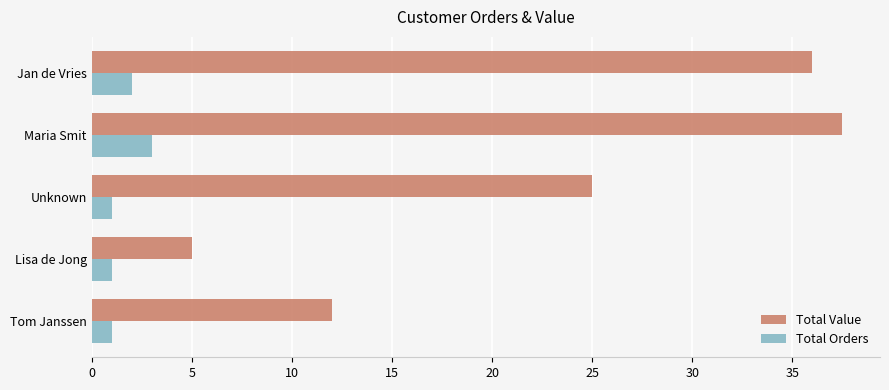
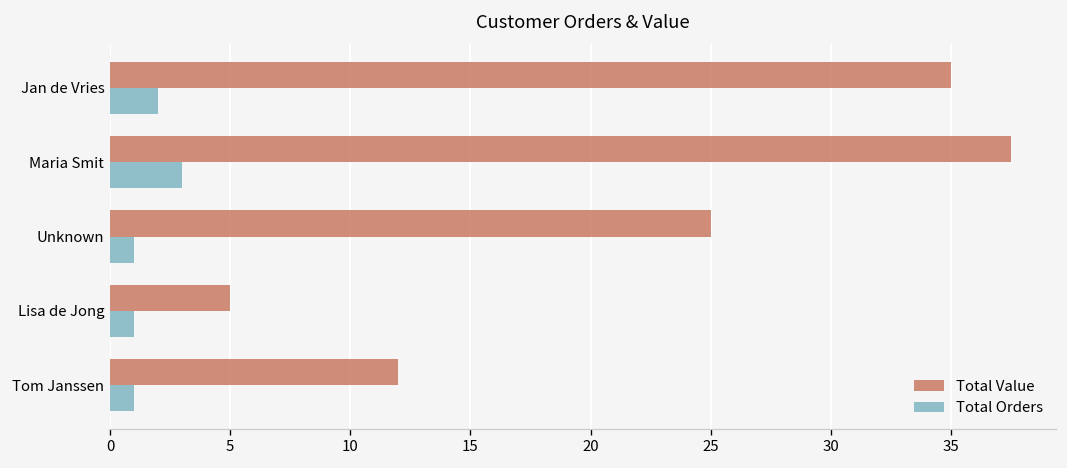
Total Value, Jan de Vries: 36 -> 35
